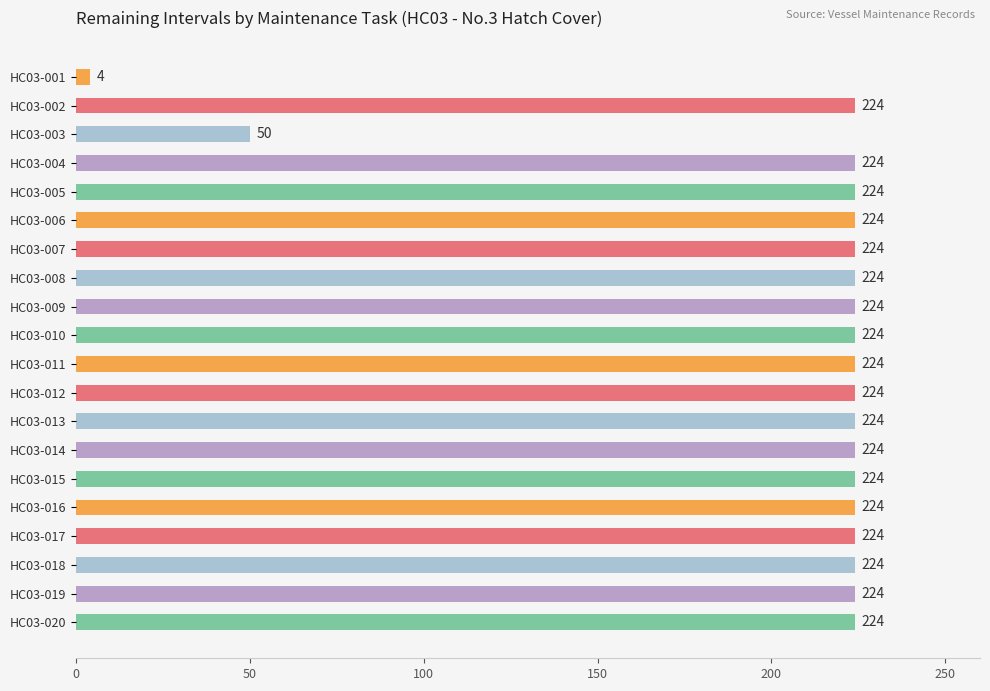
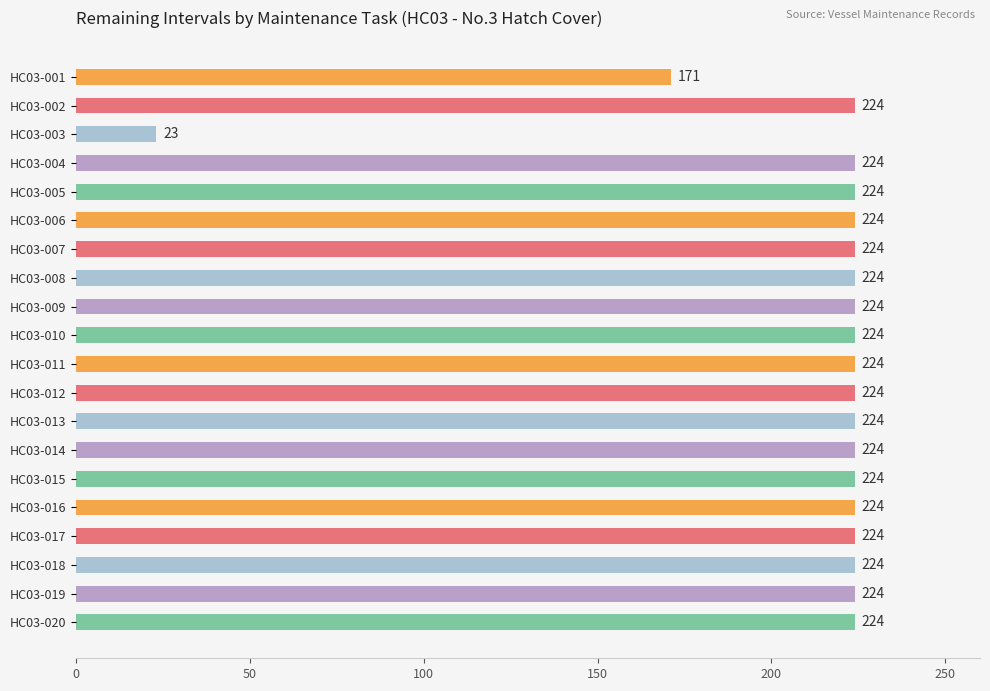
HC03-001: 4 -> 171
HC03-003: 50 -> 23
